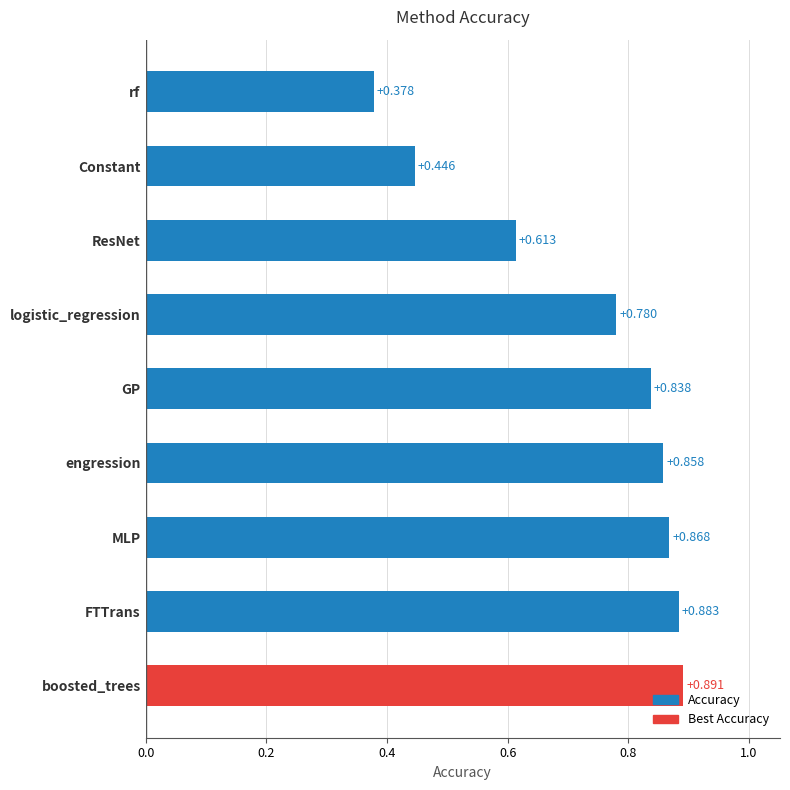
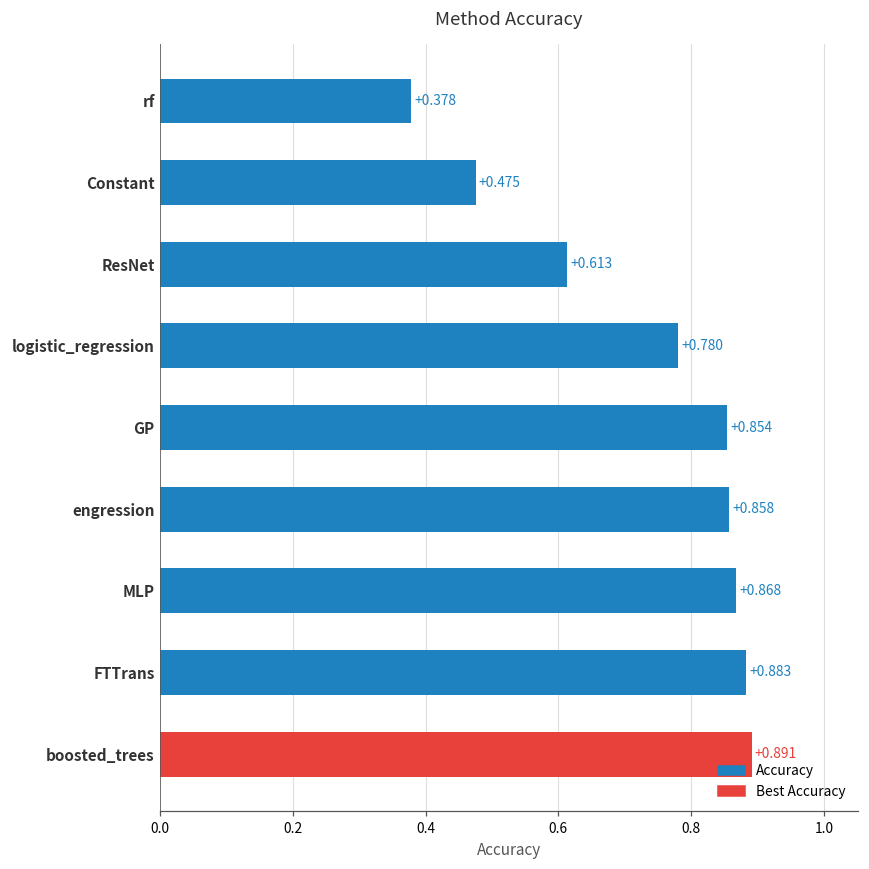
Constant: +0.446 -> +0.475
GP: +0.838 -> +0.854
